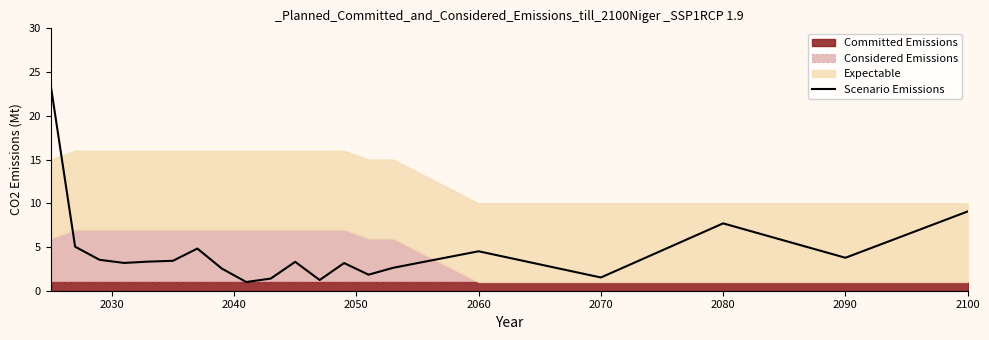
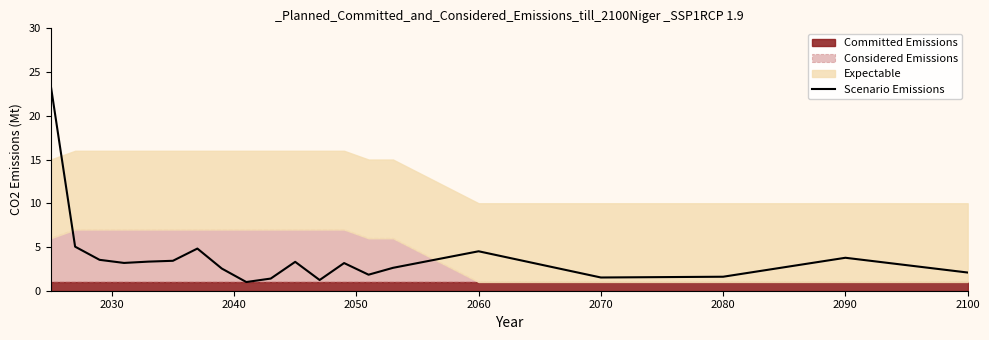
Scenario Emissions, 2080: 8 -> 2
Scenario Emissions, 2100: 9 -> 2
